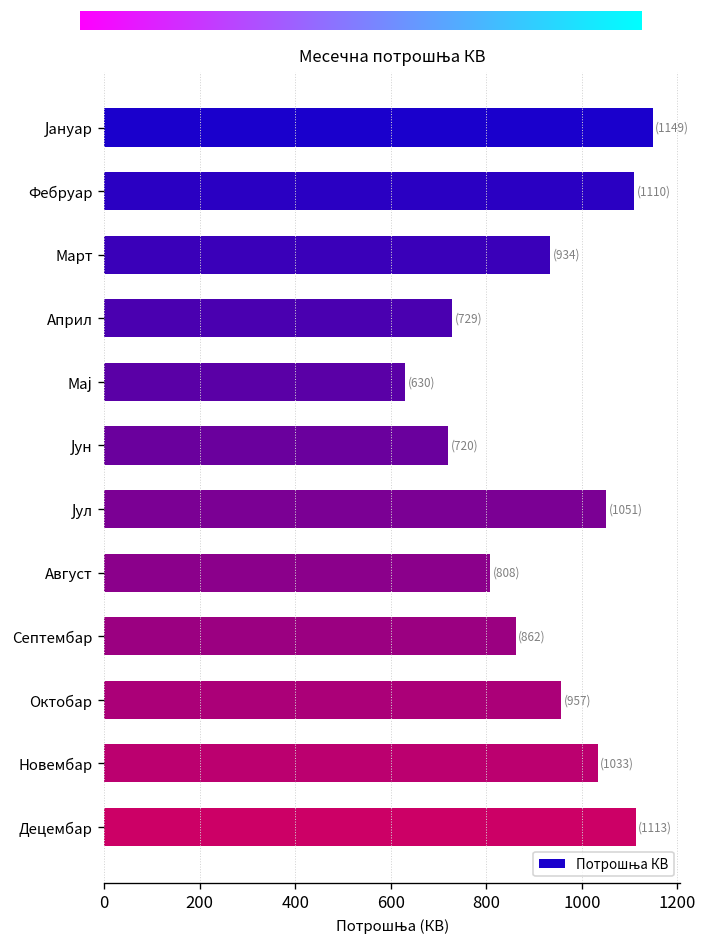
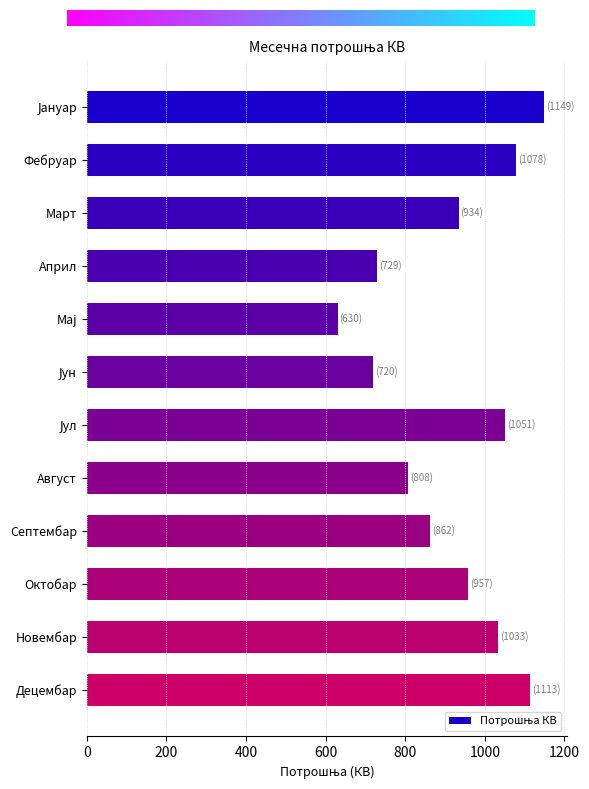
Фебруар: (1110) -> (1078)
